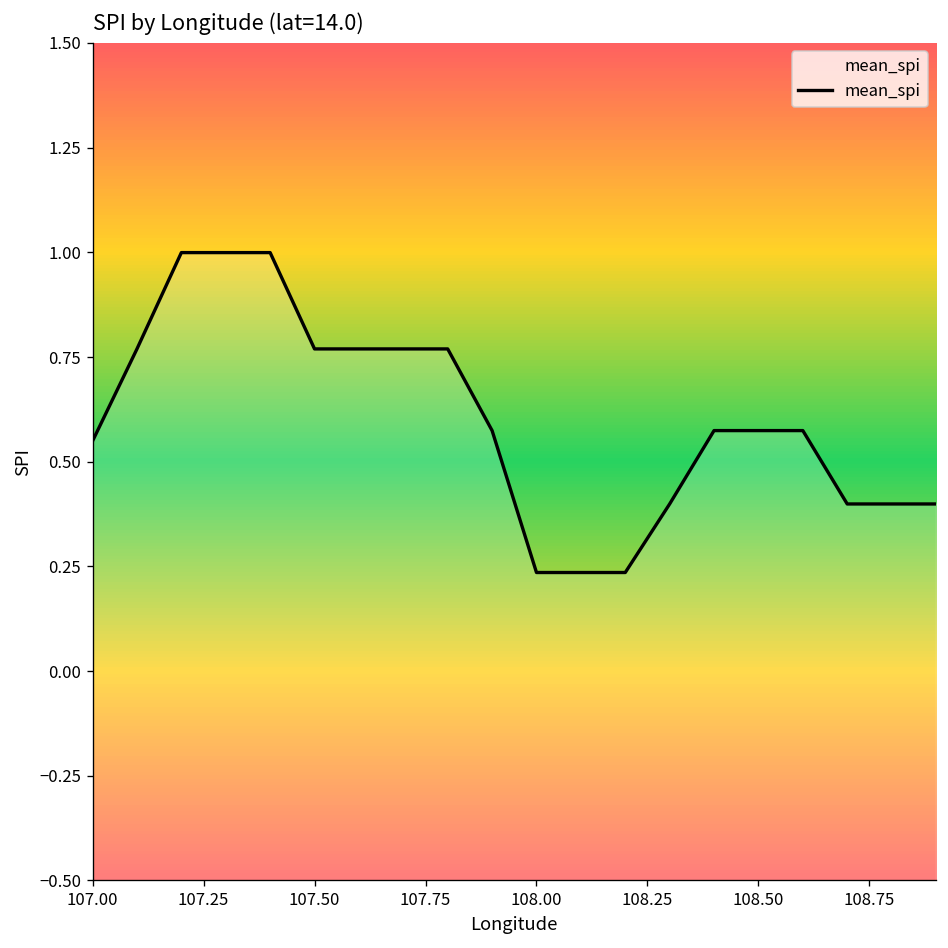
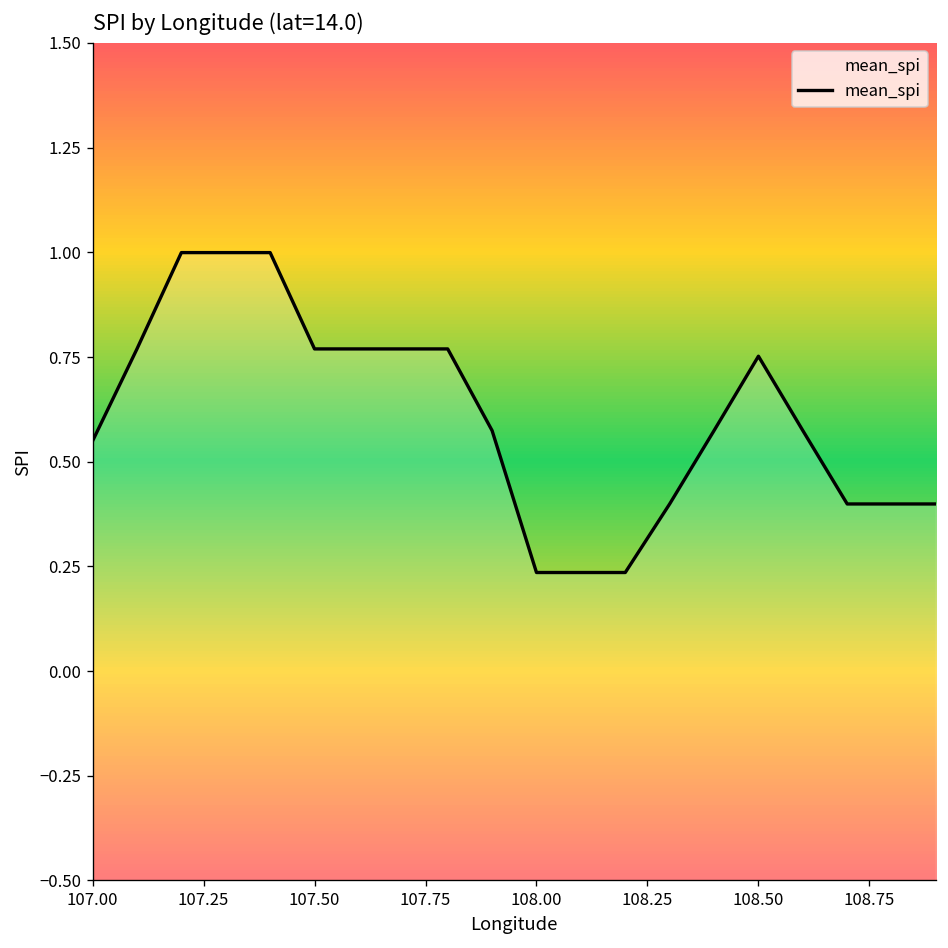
108.50: 0.57 -> 0.75
